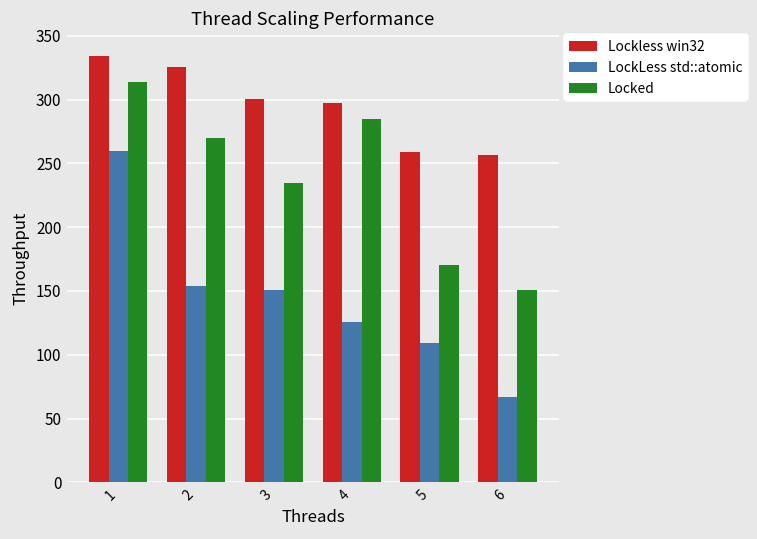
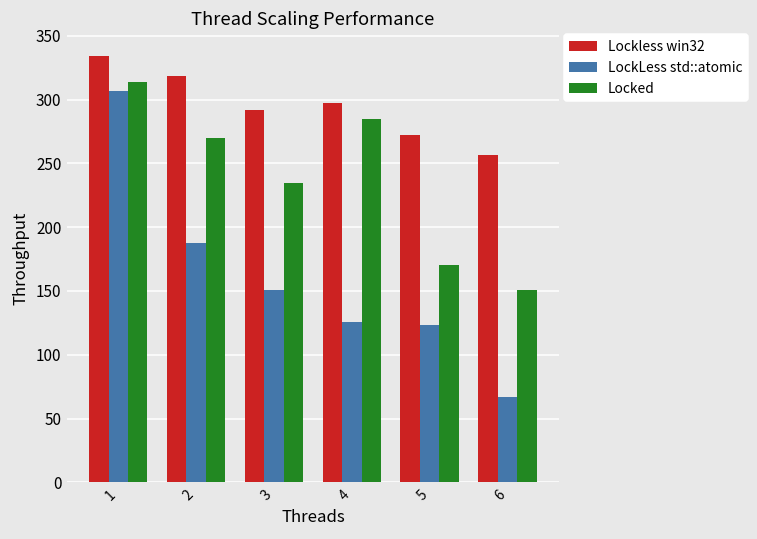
LockLess std::atomic, 1: 260 -> 307
Lockless win32, 2: 326 -> 319
LockLess std::atomic, 2: 154 -> 188
Lockless win32, 3: 300 -> 292
Lockless win32, 5: 259 -> 272
LockLess std::atomic, 5: 109 -> 123
